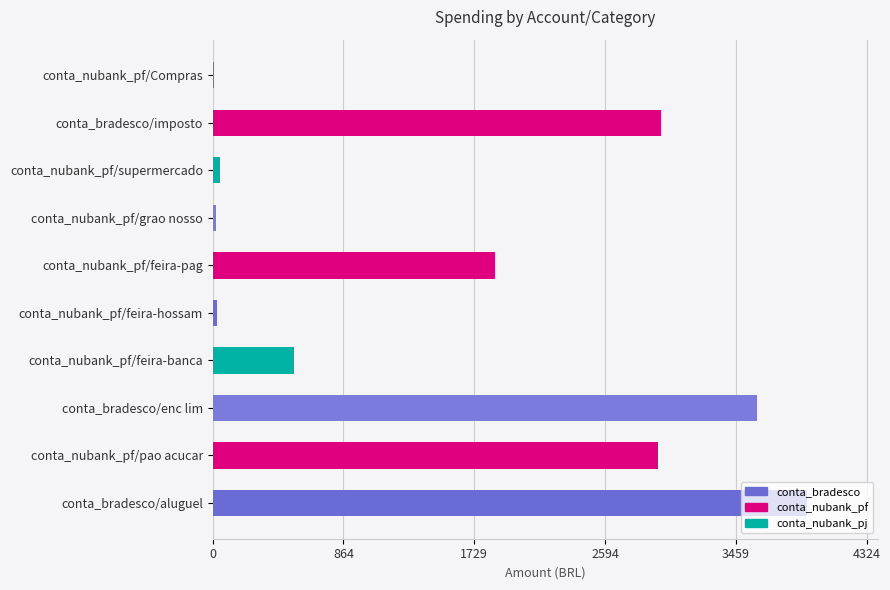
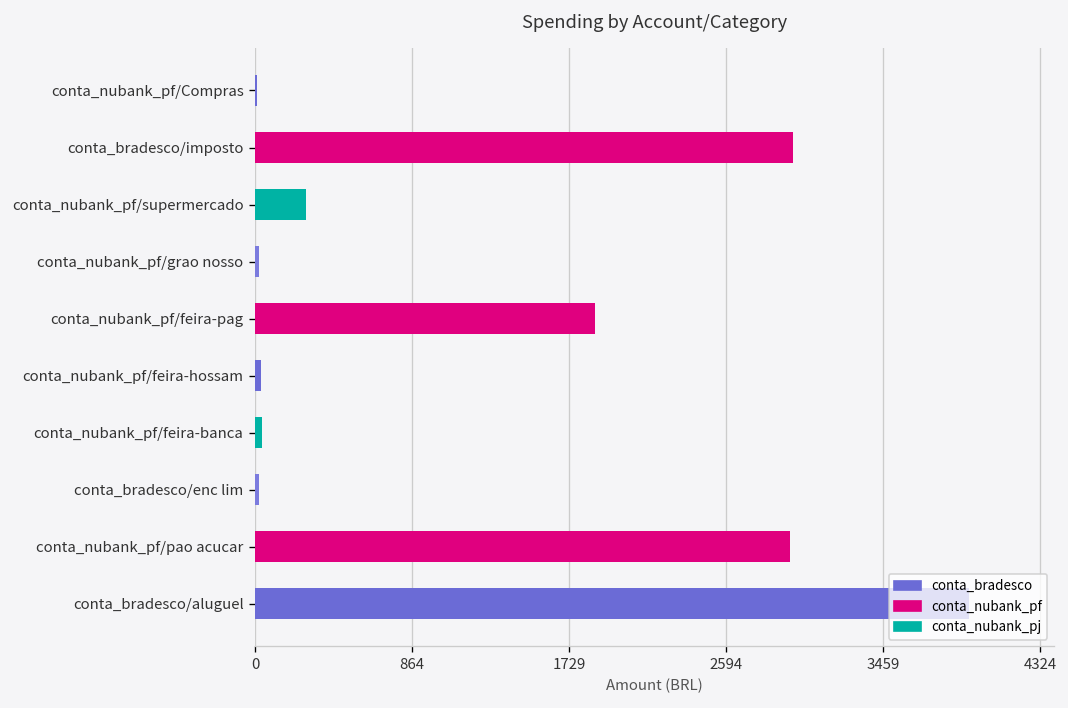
conta_nubank_pf/supermercado: 50 -> 280
conta_nubank_pf/feira-banca: 540 -> 40
conta_bradesco/enc lim: 3600 -> 20
